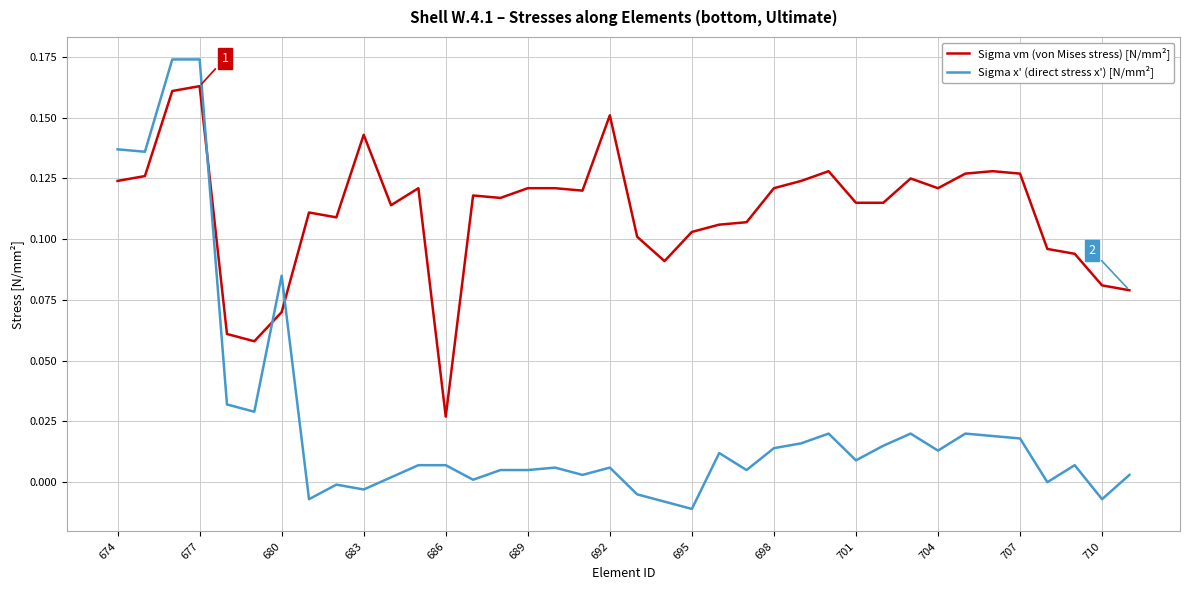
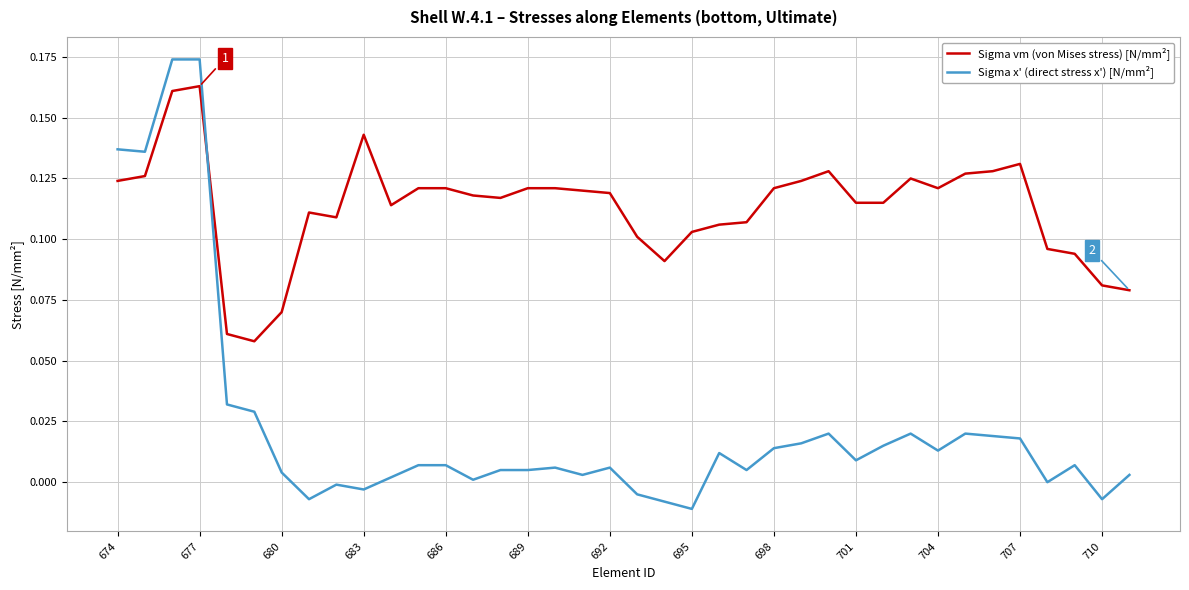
Sigma x' (direct stress x') [N/mm²], 680: 0.085 -> 0.004
Sigma vm (von Mises stress) [N/mm²], 686: 0.027 -> 0.121
Sigma vm (von Mises stress) [N/mm²], 692: 0.151 -> 0.119
Sigma vm (von Mises stress) [N/mm²], 707: 0.127 -> 0.131
